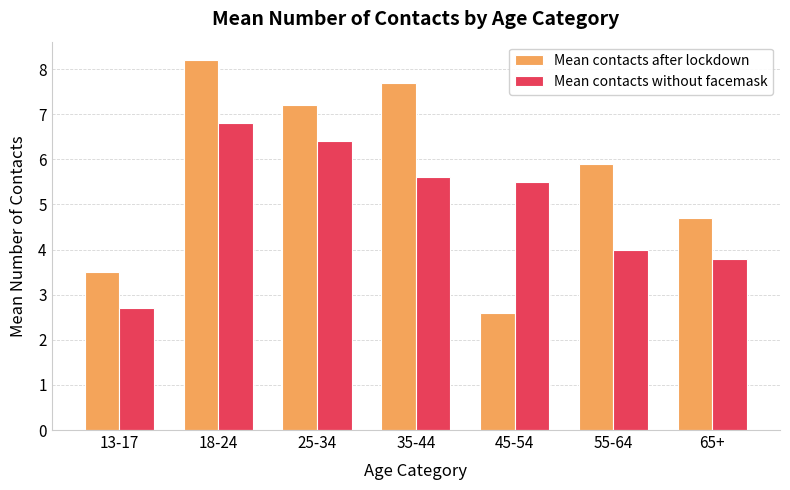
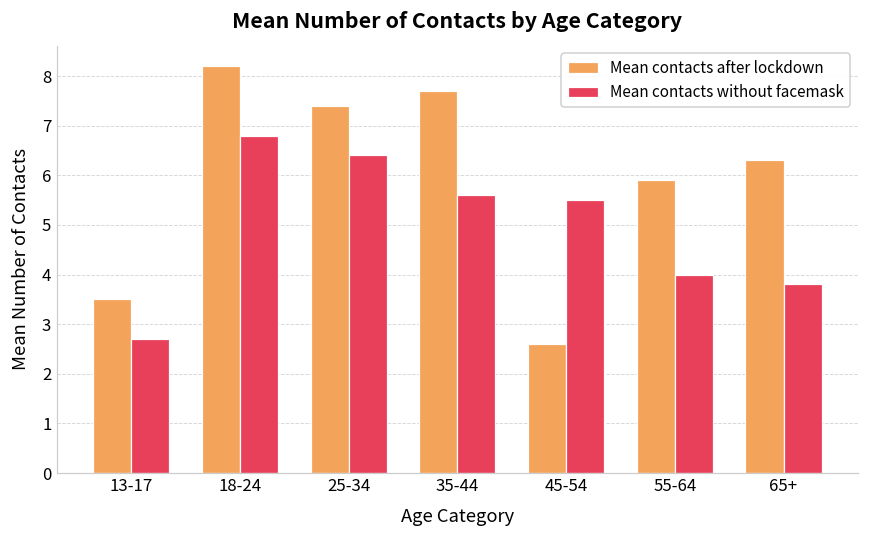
Mean contacts after lockdown, 25-34: 7.2 -> 7.4
Mean contacts after lockdown, 65+: 4.7 -> 6.3
